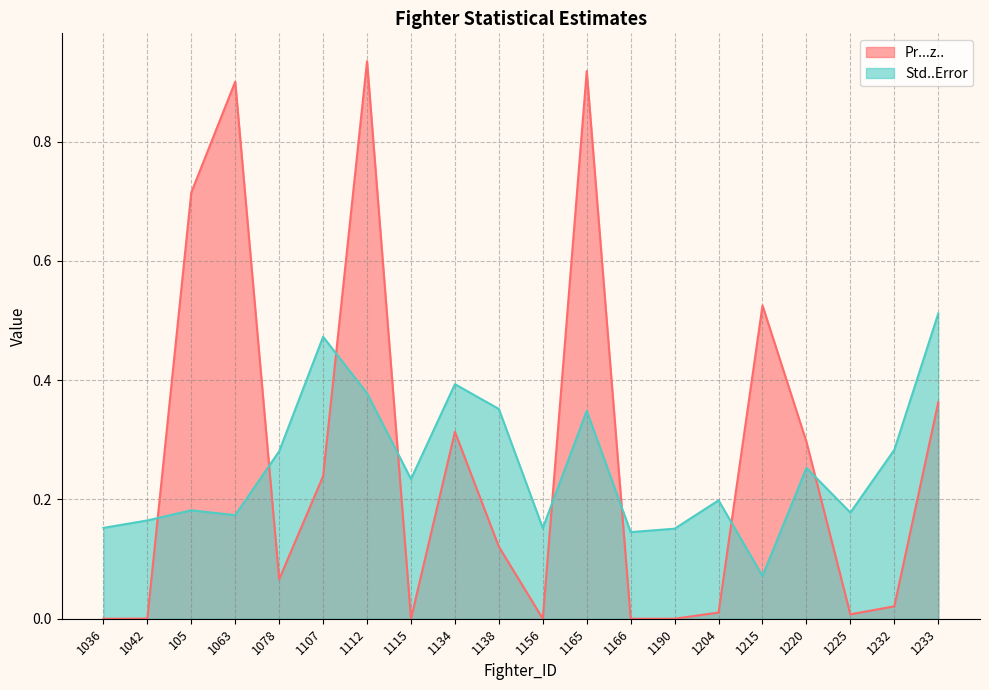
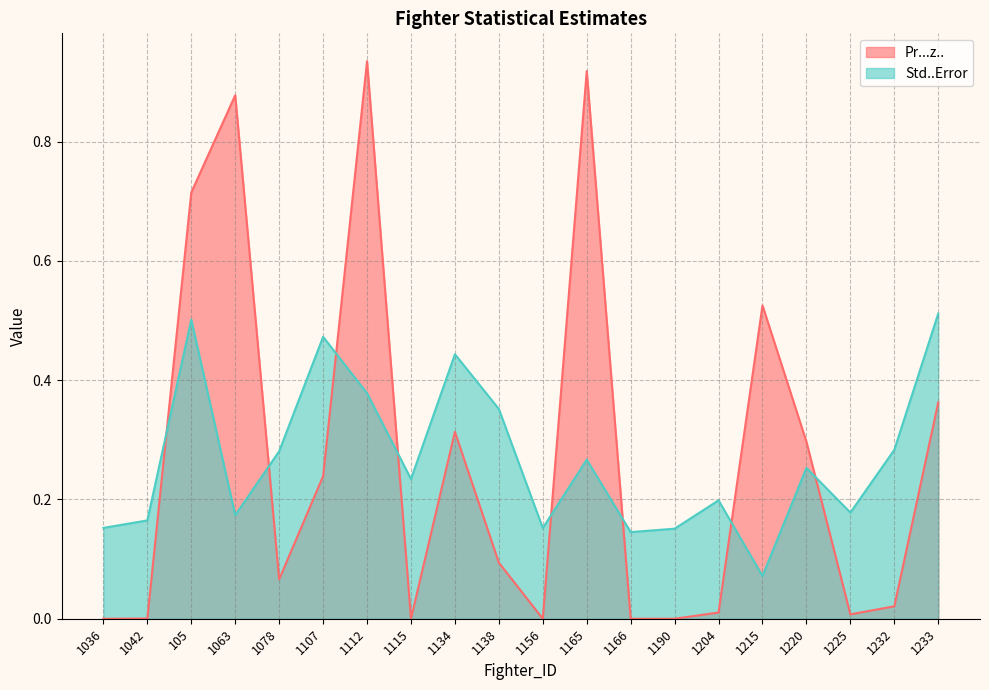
Std..Error, 105: 0.18 -> 0.50
Pr...z.., 1063: 0.90 -> 0.88
Std..Error, 1134: 0.39 -> 0.44
Pr...z.., 1138: 0.12 -> 0.09
Std..Error, 1165: 0.35 -> 0.27
